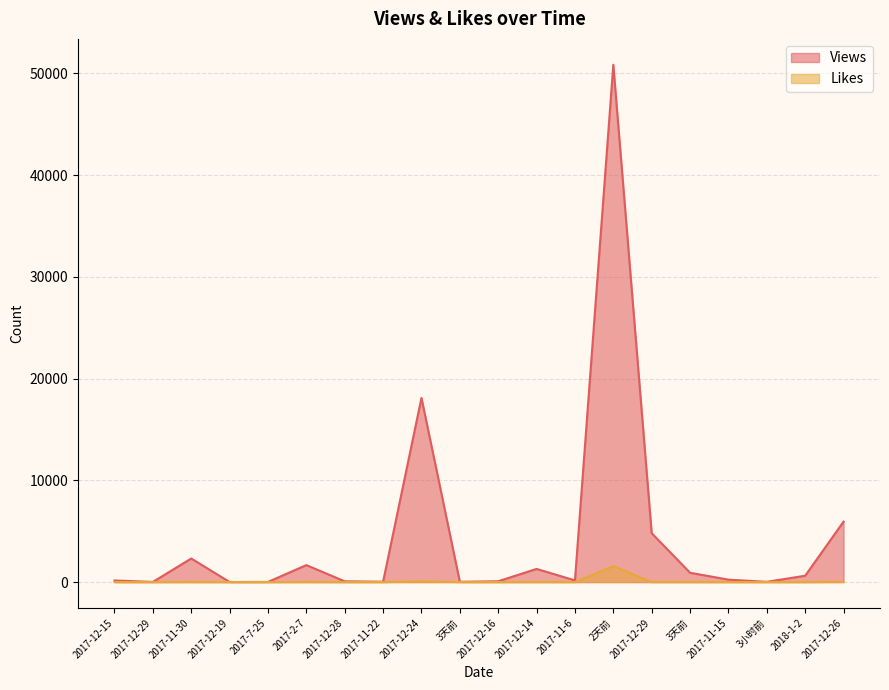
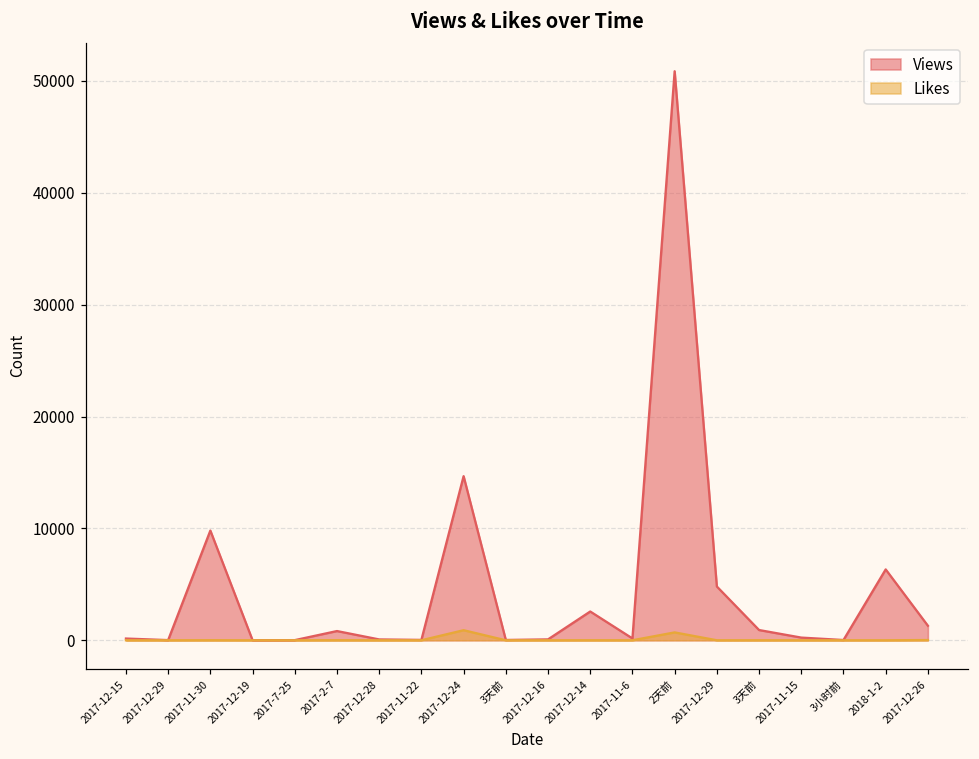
Views, 2017-11-30: 2300 -> 9800
Views, 2017-2-7: 1700 -> 800
Views, 2017-12-24: 18100 -> 14700
Likes, 2017-12-24: 100 -> 900
Views, 2017-12-14: 1300 -> 2600
Likes, 2天前: 1600 -> 700
Views, 2018-1-2: 600 -> 6300
Views, 2017-12-26: 5900 -> 1300
